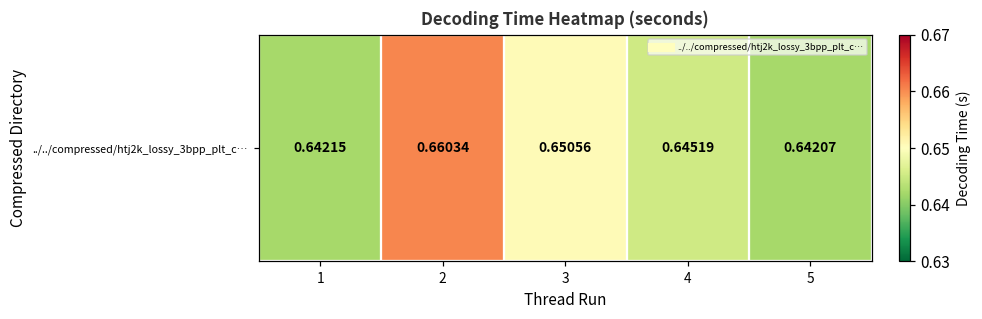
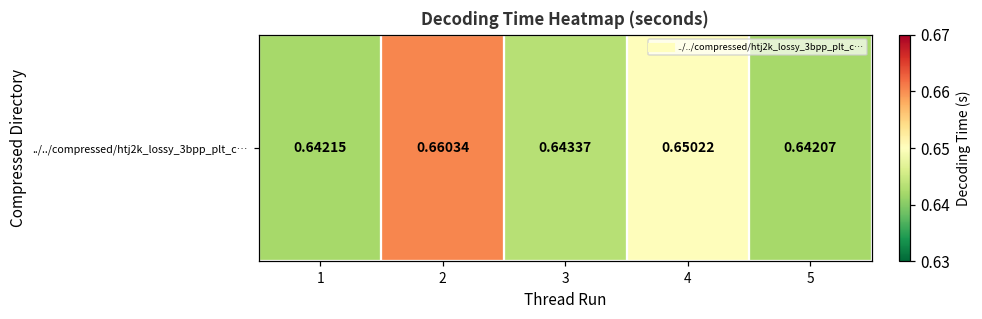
../../compressed/htj2k_lossy_3bpp_plt_c…, 3: 0.65056 -> 0.64337
../../compressed/htj2k_lossy_3bpp_plt_c…, 4: 0.64519 -> 0.65022
